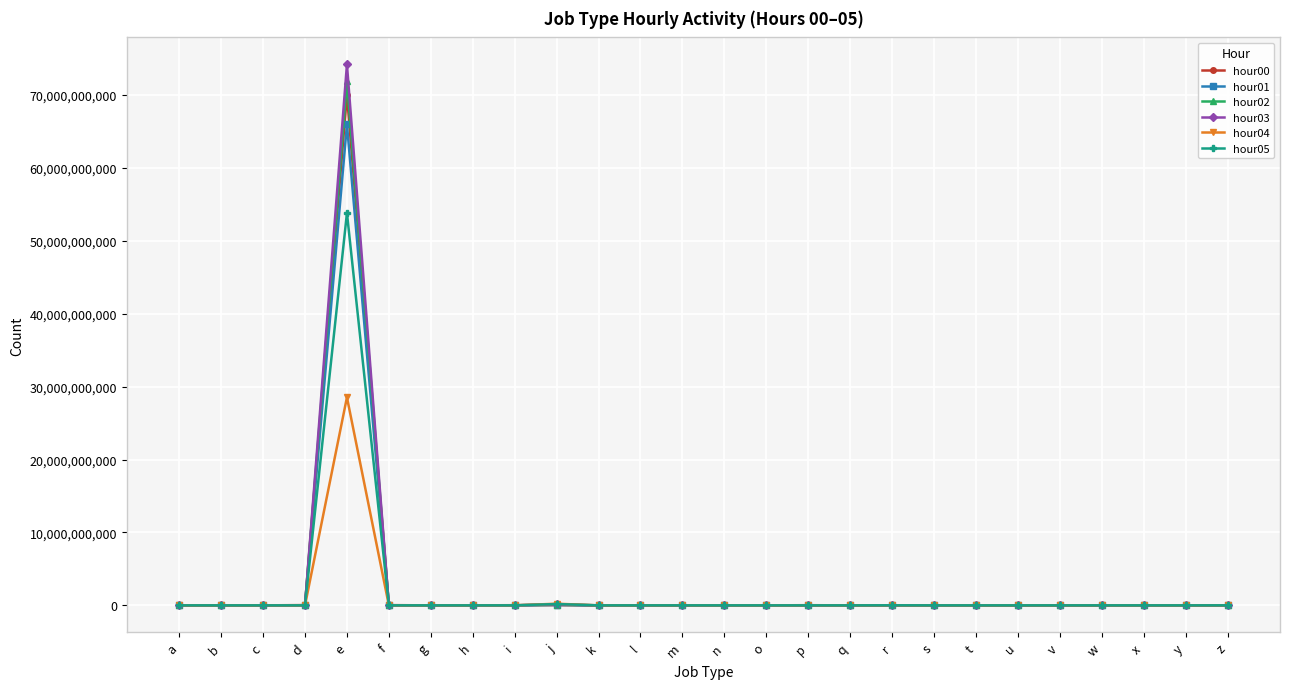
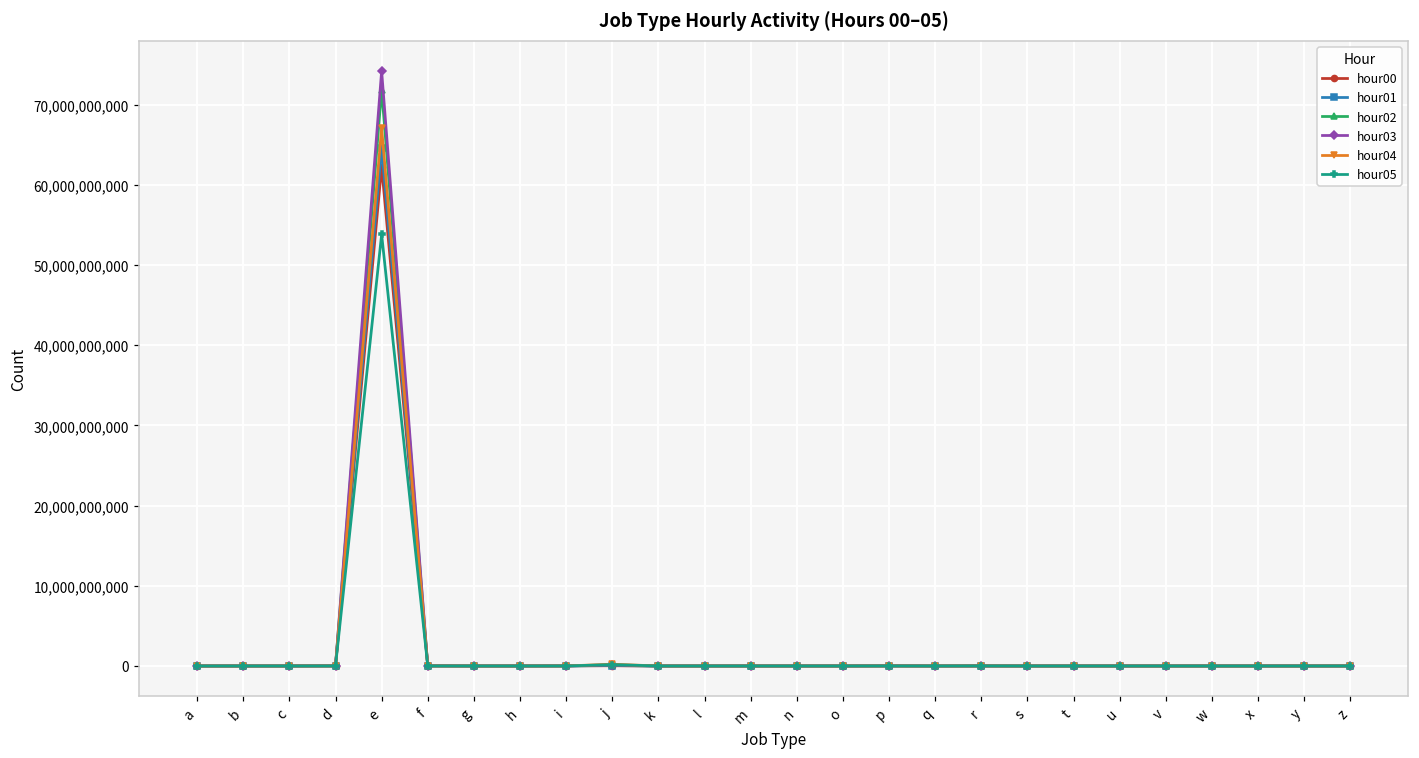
hour00, e: 70,000,000,000 -> 62,000,000,000
hour01, e: 66,000,000,000 -> 65,000,000,000
hour04, e: 29,000,000,000 -> 67,000,000,000
